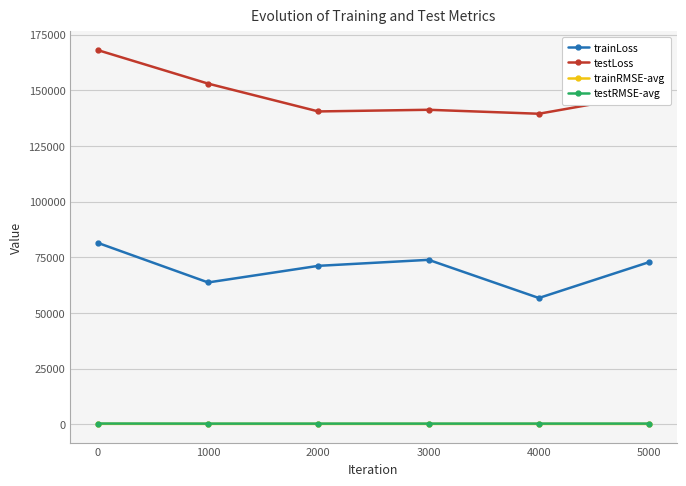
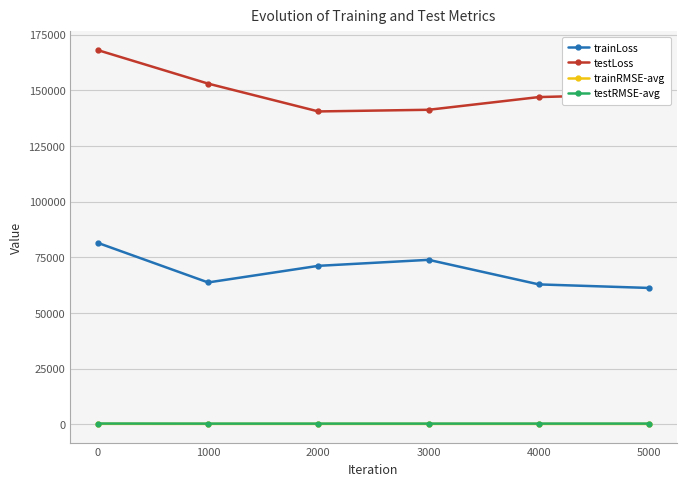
trainLoss, 4000: 57000 -> 63000
testLoss, 4000: 140000 -> 147000
trainLoss, 5000: 73000 -> 61000
